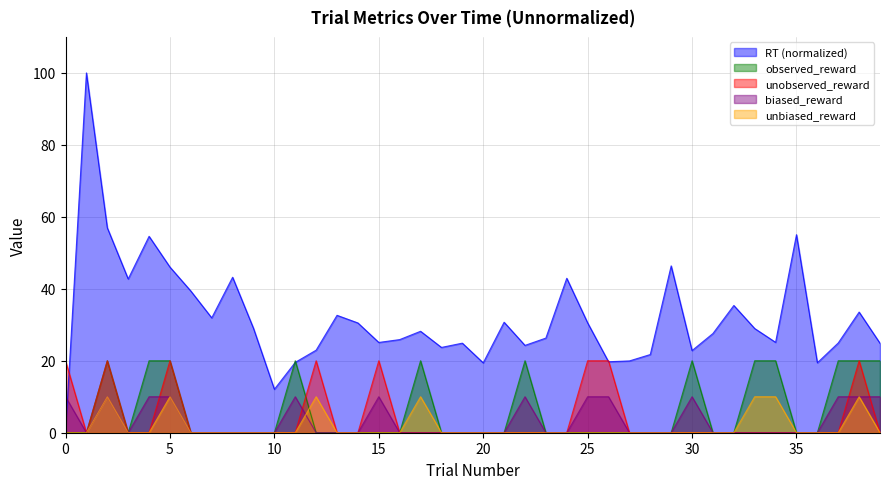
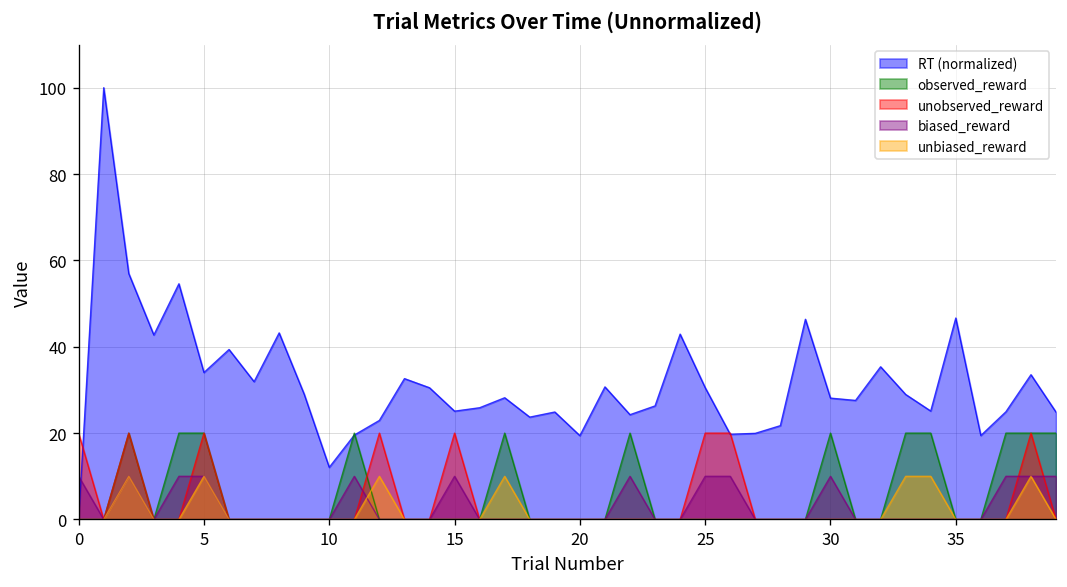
RT (normalized), 5: 46 -> 34
RT (normalized), 30: 23 -> 28
RT (normalized), 35: 55 -> 47
